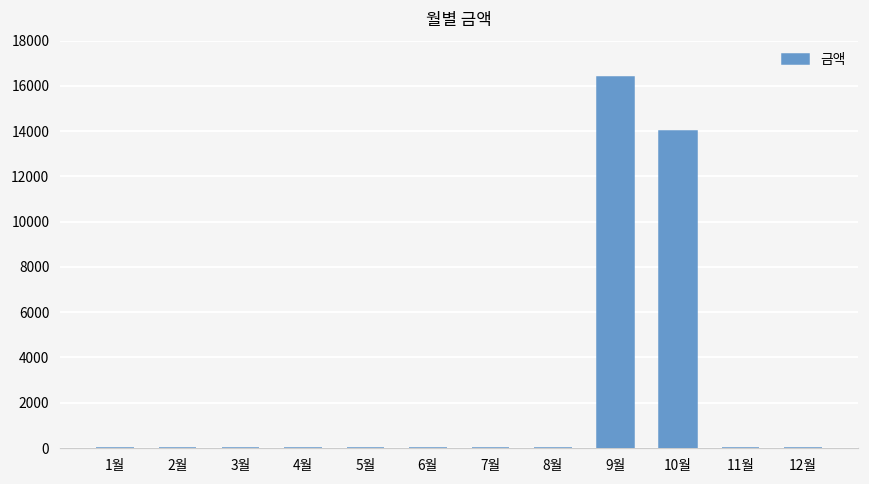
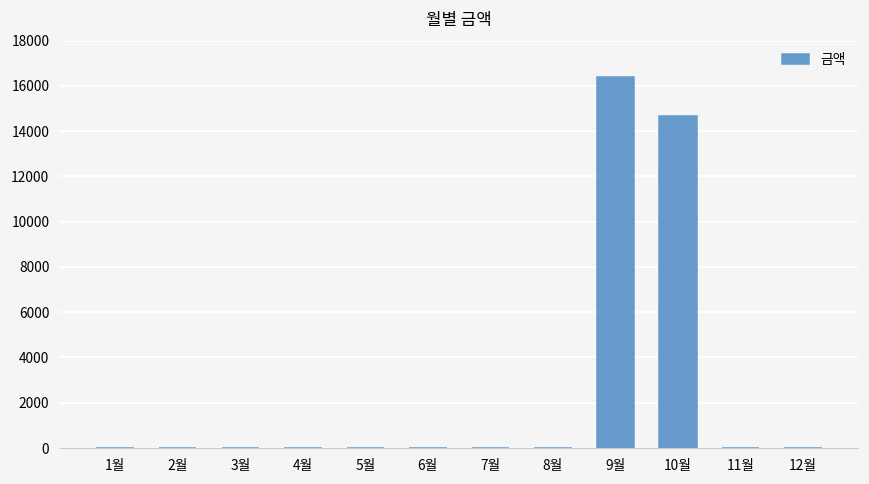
10월: 14000 -> 14700
